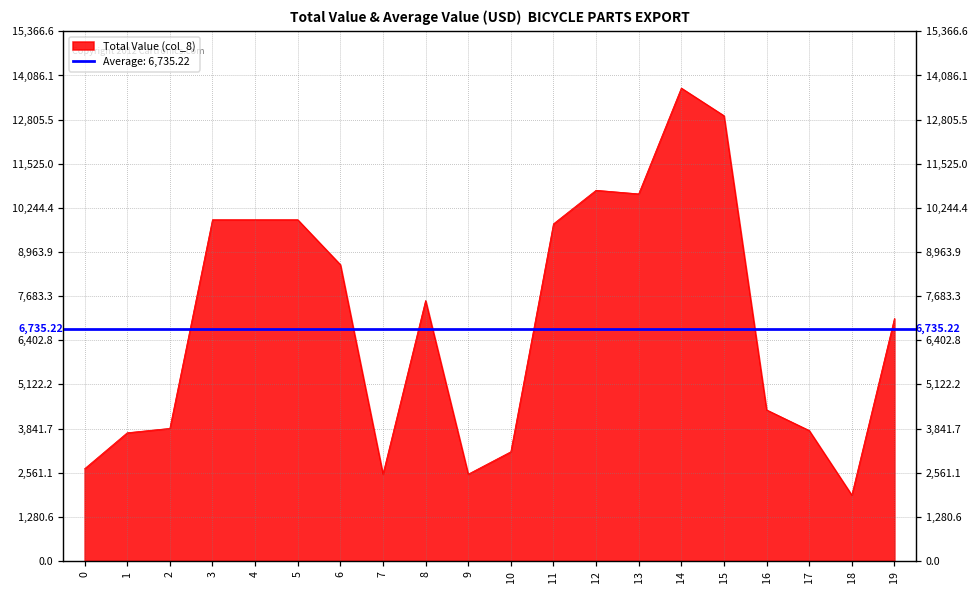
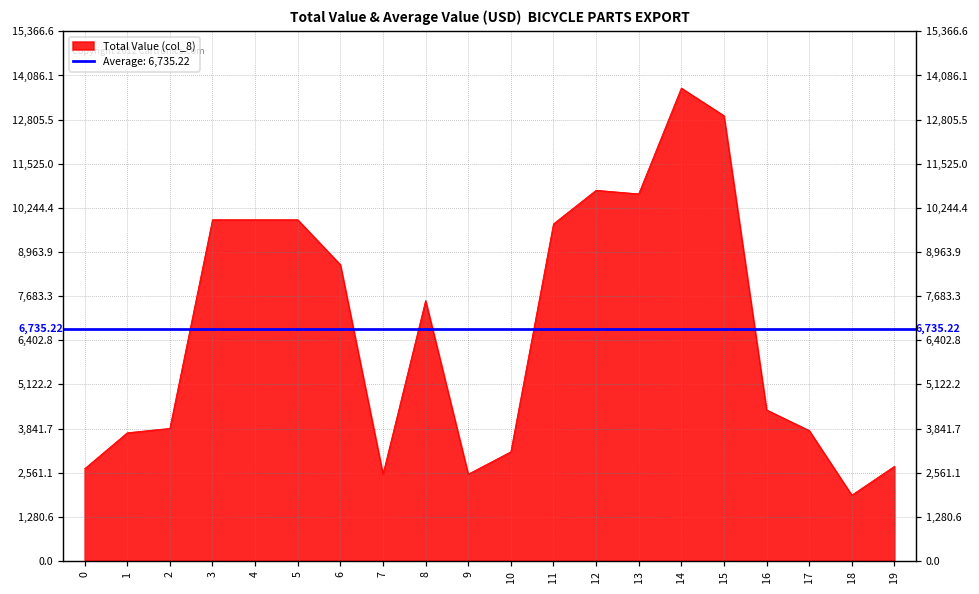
19: 7,000 -> 2,700
